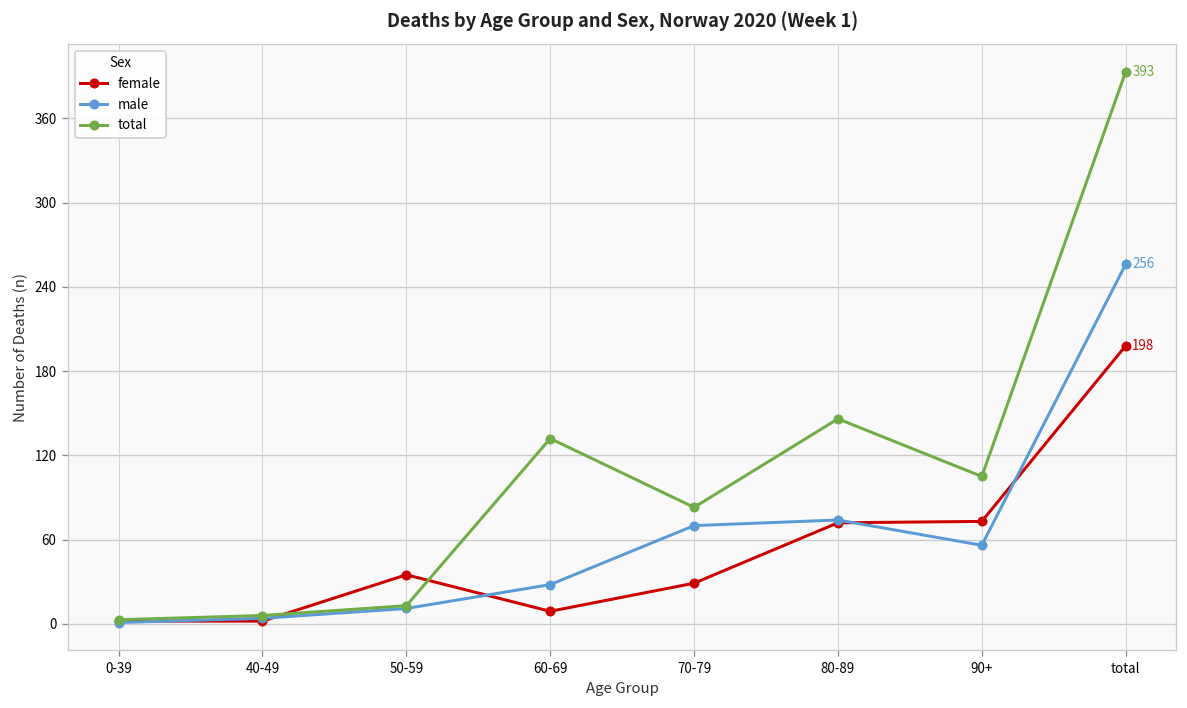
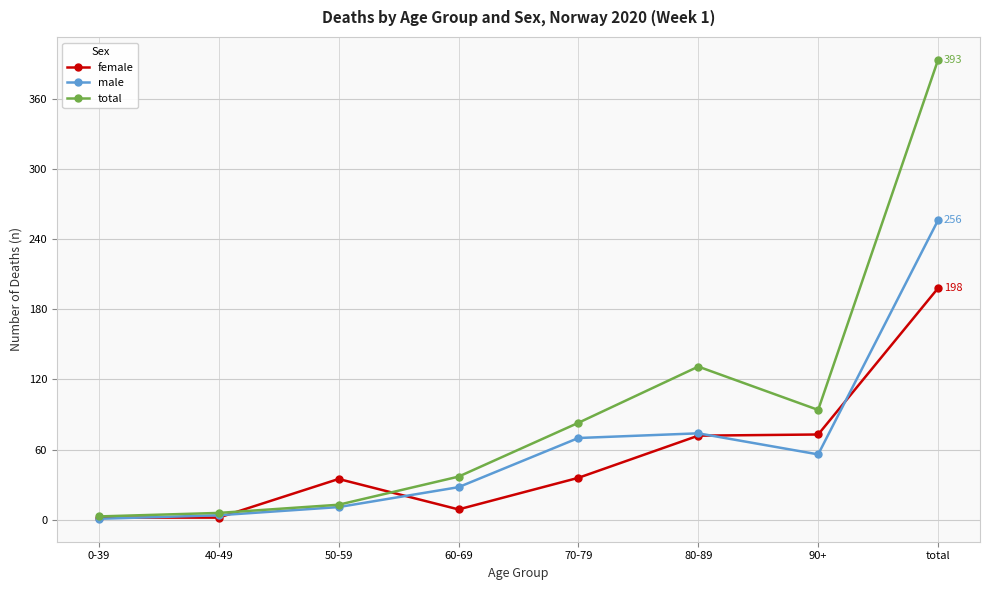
total, 60-69: 132 -> 37
female, 70-79: 29 -> 36
total, 80-89: 146 -> 131
total, 90+: 105 -> 94
